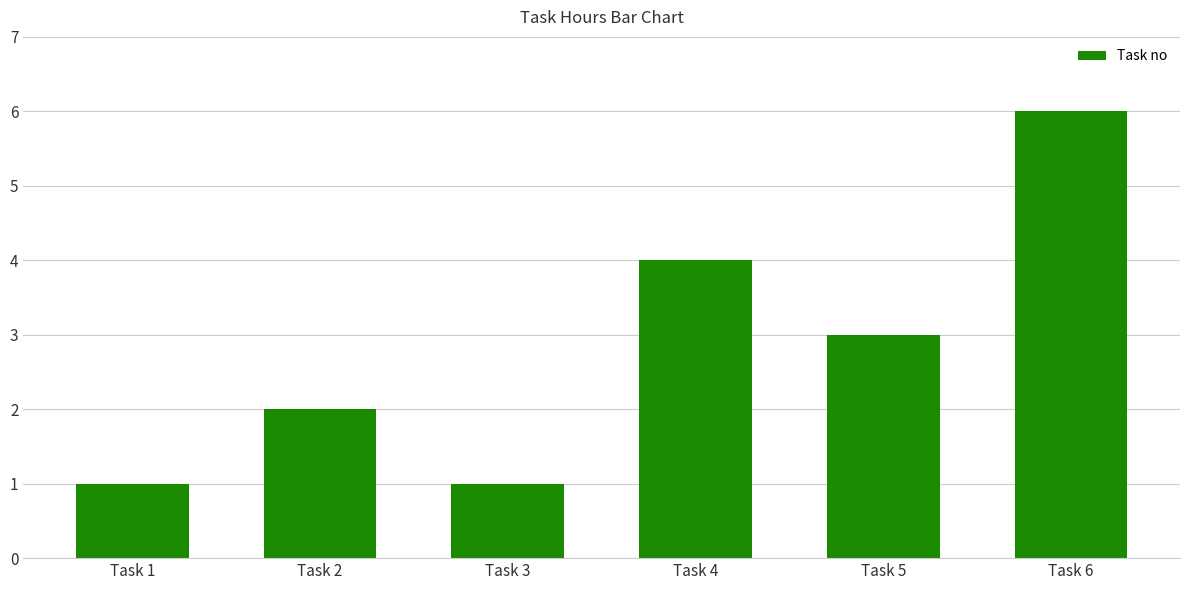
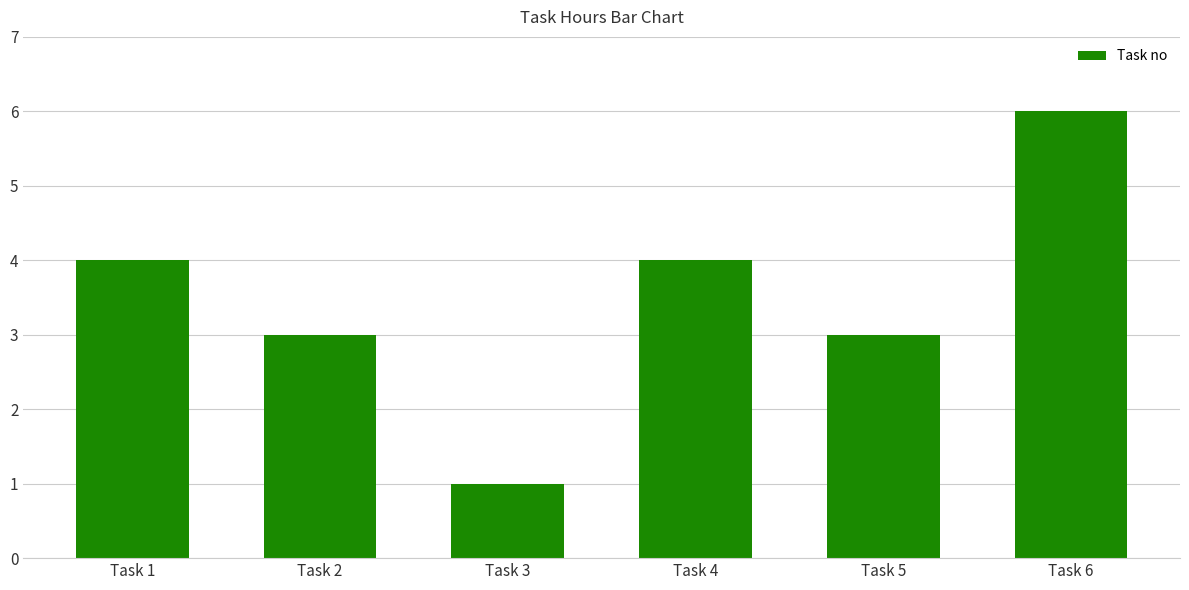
Task 1: 1 -> 4
Task 2: 2 -> 3
